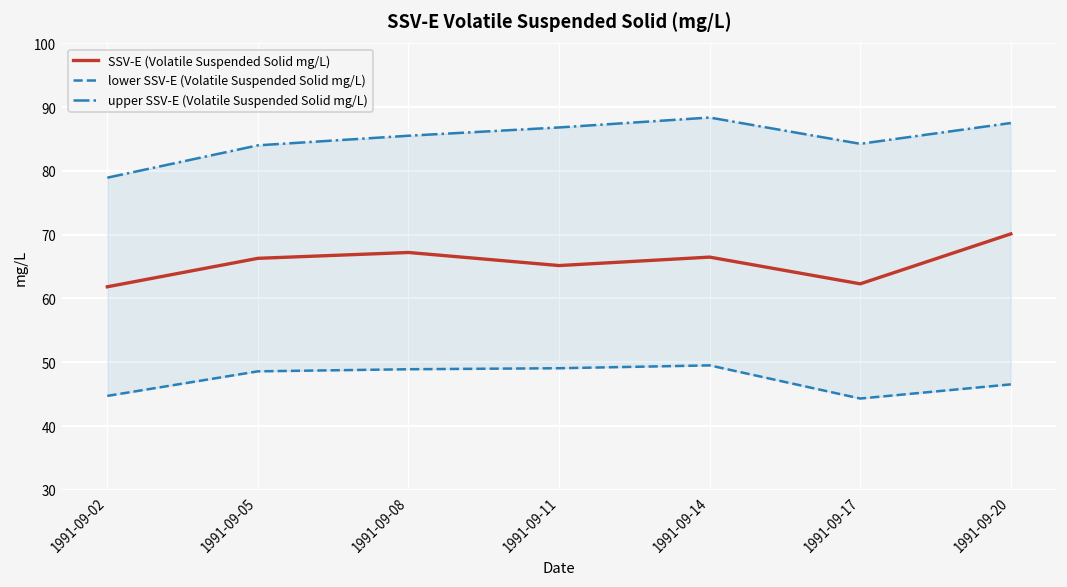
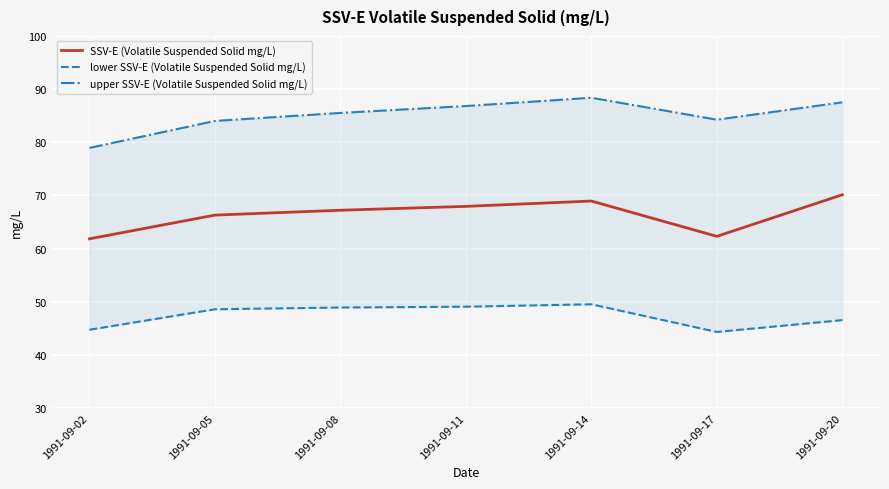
SSV-E (Volatile Suspended Solid mg/L), 1991-09-11: 65 -> 68
SSV-E (Volatile Suspended Solid mg/L), 1991-09-14: 66 -> 69
